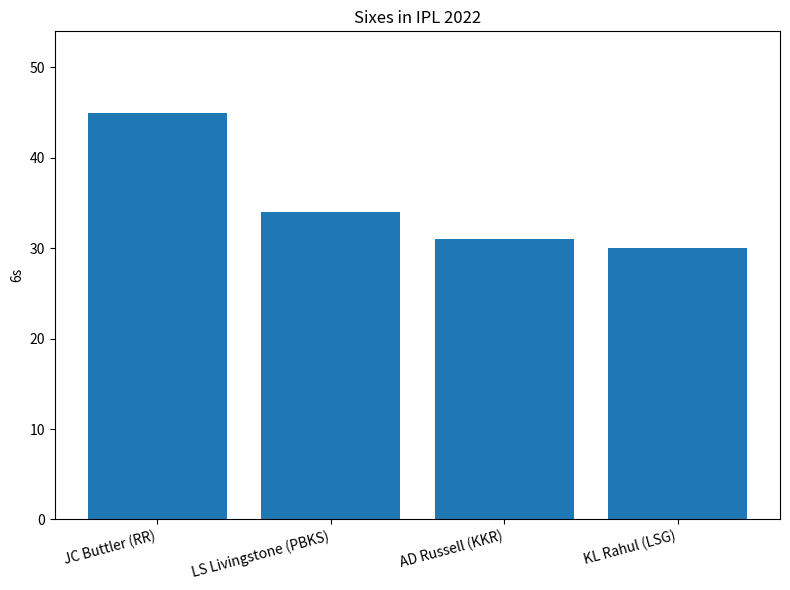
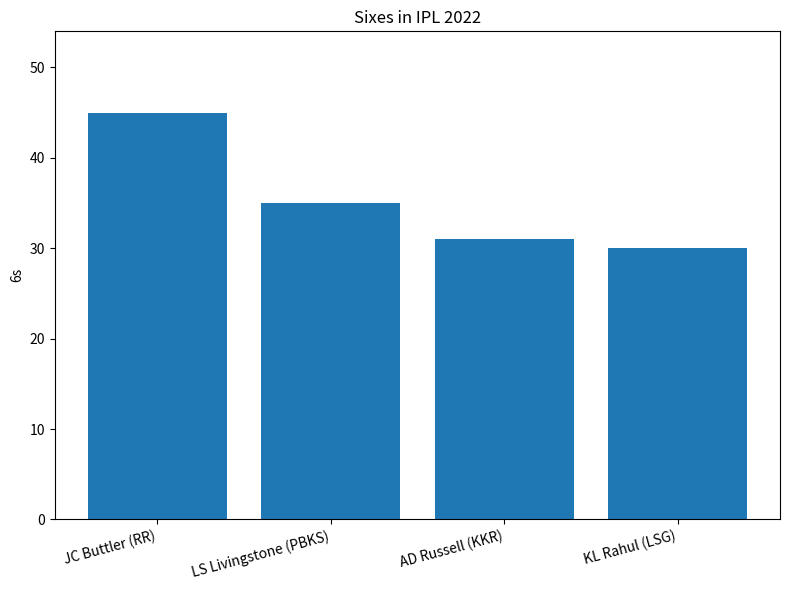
LS Livingstone (PBKS): 34 -> 35
